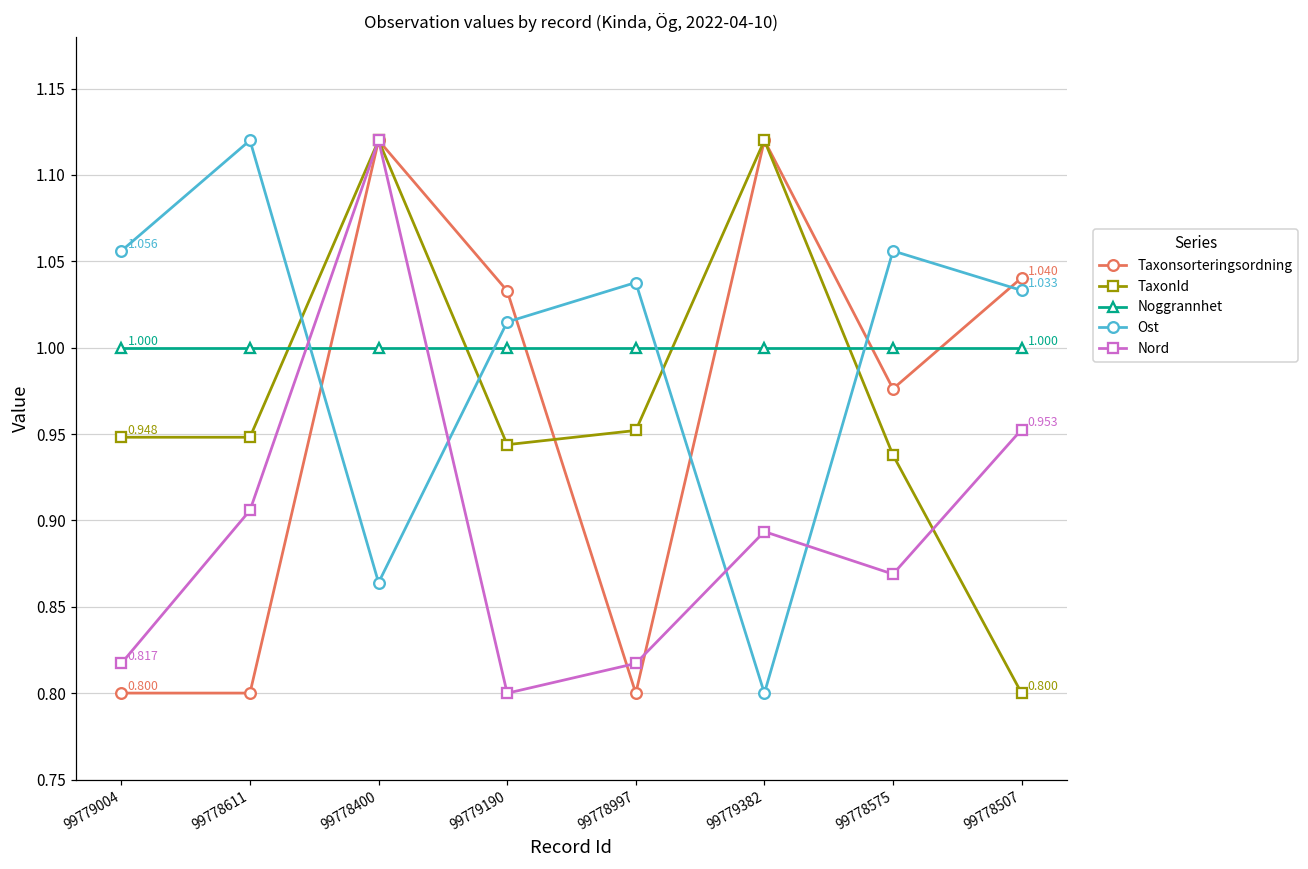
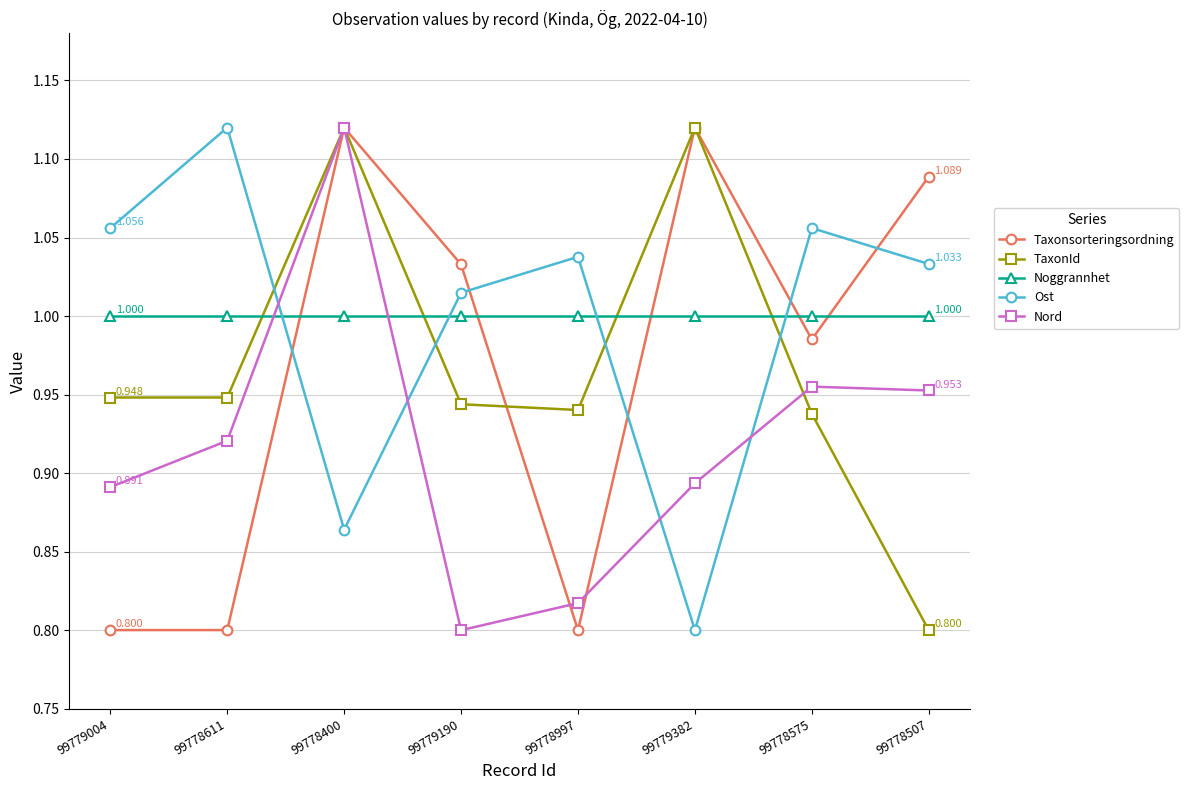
Nord, 99779004: 0.817 -> 0.891
Nord, 99778611: 0.906 -> 0.921
TaxonId, 99778997: 0.952 -> 0.940
Taxonsorteringsordning, 99778575: 0.976 -> 0.985
Nord, 99778575: 0.869 -> 0.955
Taxonsorteringsordning, 99778507: 1.040 -> 1.089
